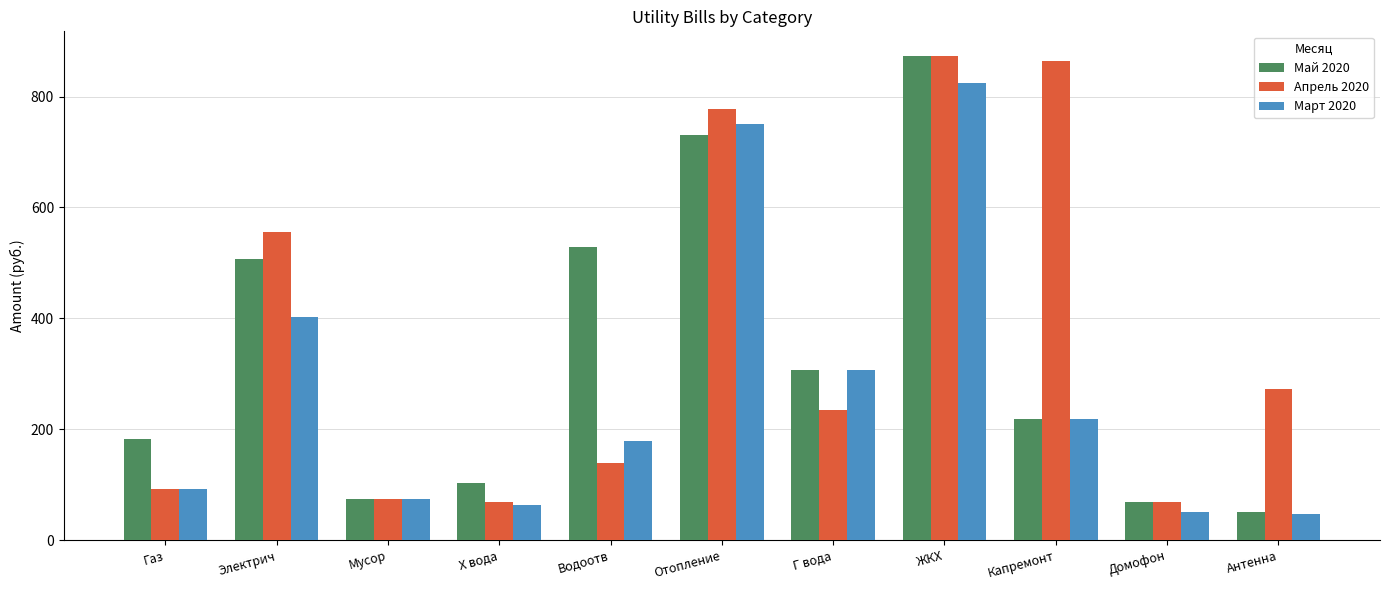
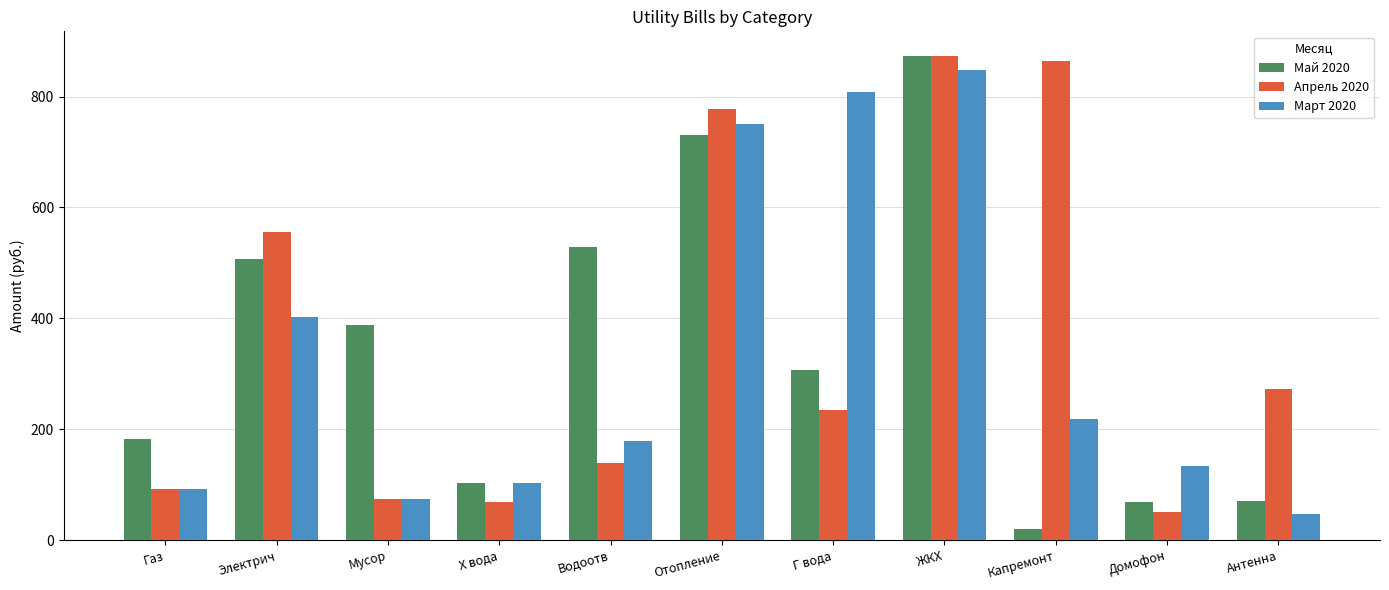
Май 2020, Мусор: 70 -> 390
Март 2020, Х вода: 60 -> 100
Март 2020, Г вода: 310 -> 810
Март 2020, ЖКХ: 820 -> 850
Май 2020, Капремонт: 220 -> 20
Апрель 2020, Домофон: 70 -> 50
Март 2020, Домофон: 50 -> 130
Май 2020, Антенна: 50 -> 70
